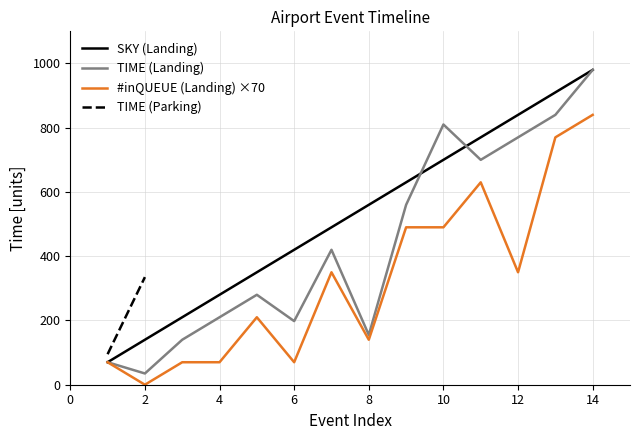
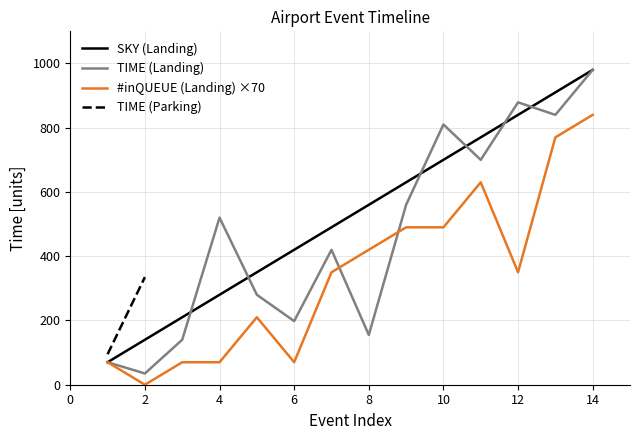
TIME (Landing), 4: 210 -> 520
#inQUEUE (Landing) ×70, 8: 140 -> 420
TIME (Landing), 12: 770 -> 880
